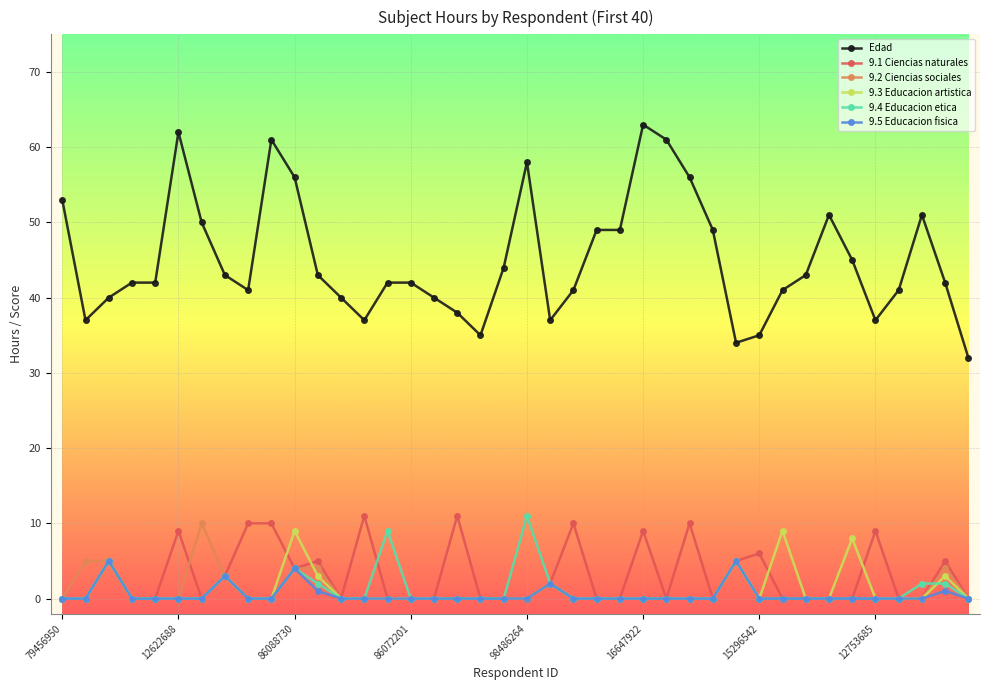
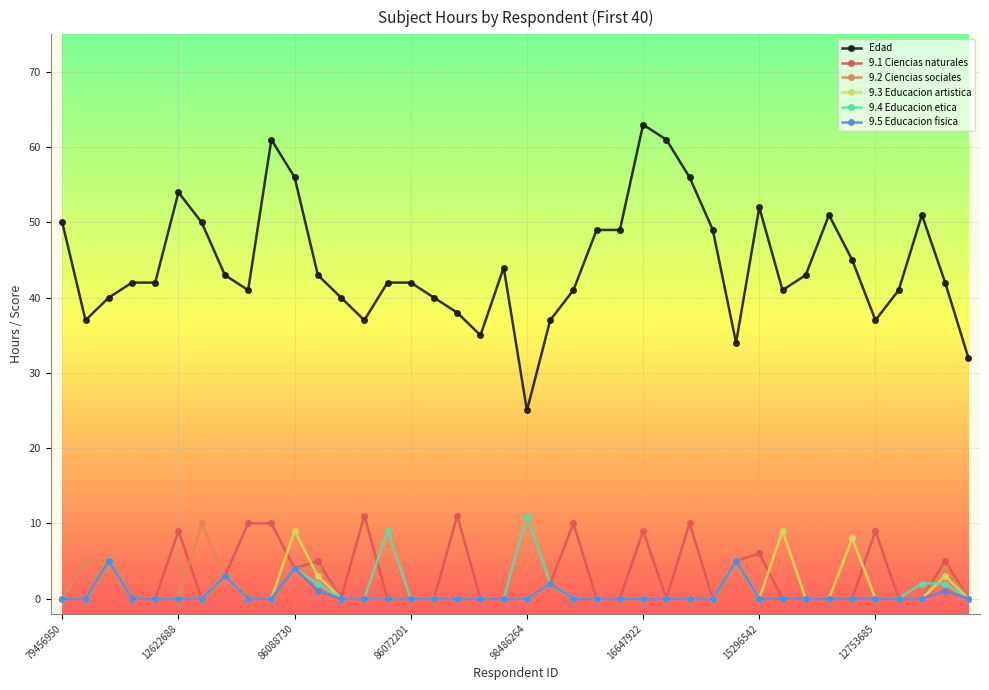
Edad, 79456950: 53 -> 50
Edad, 12622688: 62 -> 54
Edad, 98486264: 58 -> 25
Edad, 15296542: 35 -> 52
